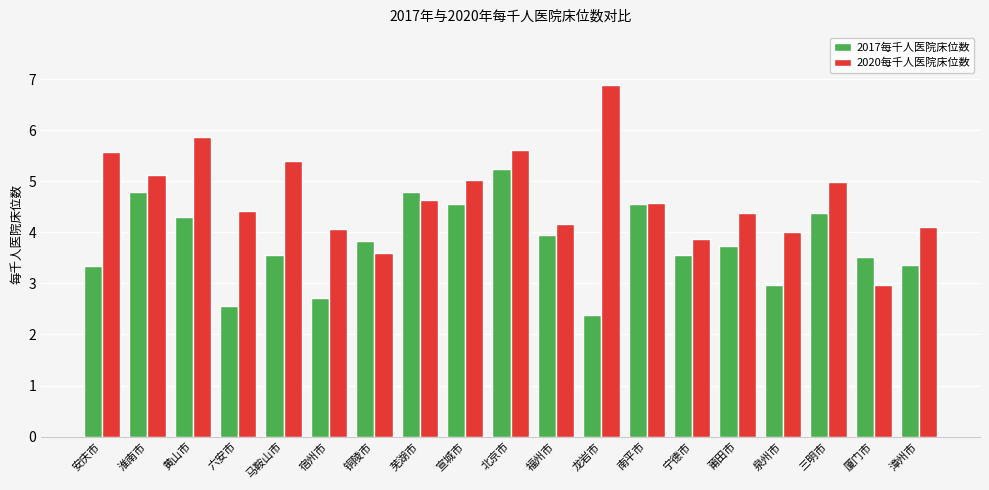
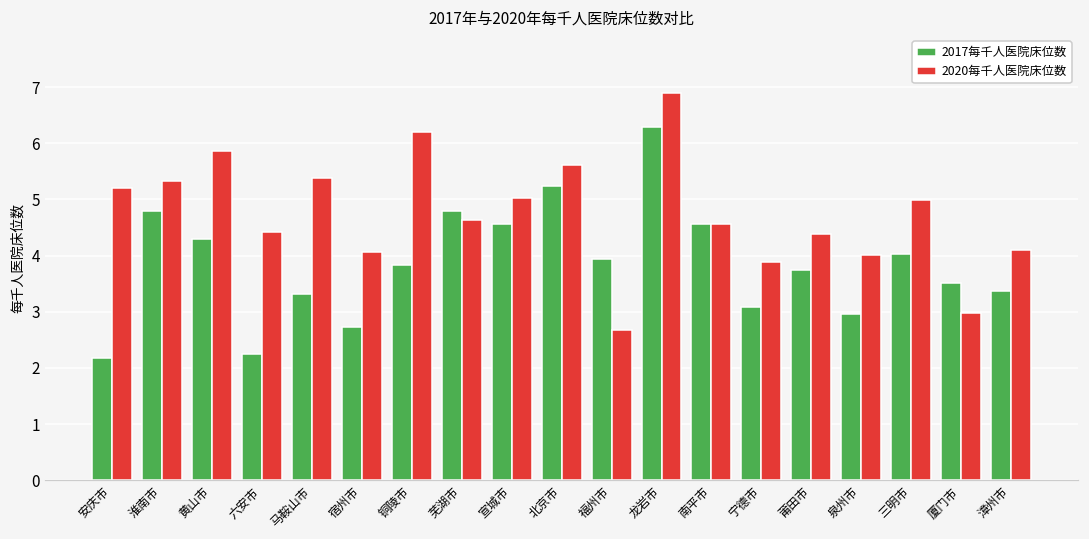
2017每千人医院床位数, 安庆市: 3.3 -> 2.2
2020每千人医院床位数, 安庆市: 5.6 -> 5.2
2020每千人医院床位数, 淮南市: 5.1 -> 5.3
2017每千人医院床位数, 六安市: 2.6 -> 2.3
2017每千人医院床位数, 马鞍山市: 3.6 -> 3.3
2020每千人医院床位数, 铜陵市: 3.6 -> 6.2
2020每千人医院床位数, 福州市: 4.2 -> 2.7
2017每千人医院床位数, 龙岩市: 2.4 -> 6.3
2017每千人医院床位数, 宁德市: 3.6 -> 3.1
2017每千人医院床位数, 三明市: 4.4 -> 4.0
